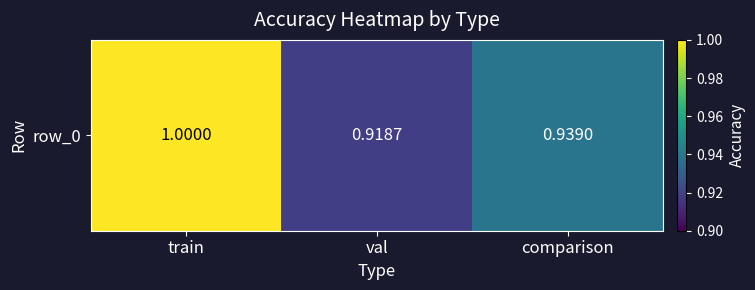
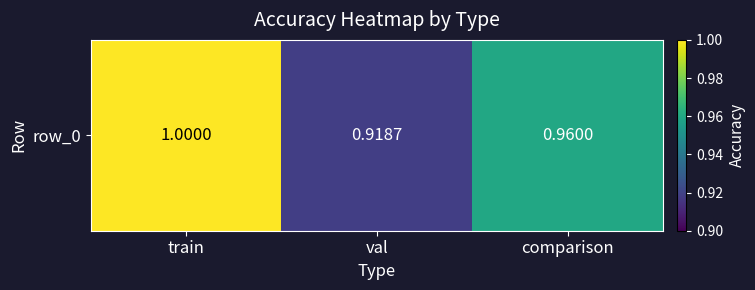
row_0, comparison: 0.9390 -> 0.9600
